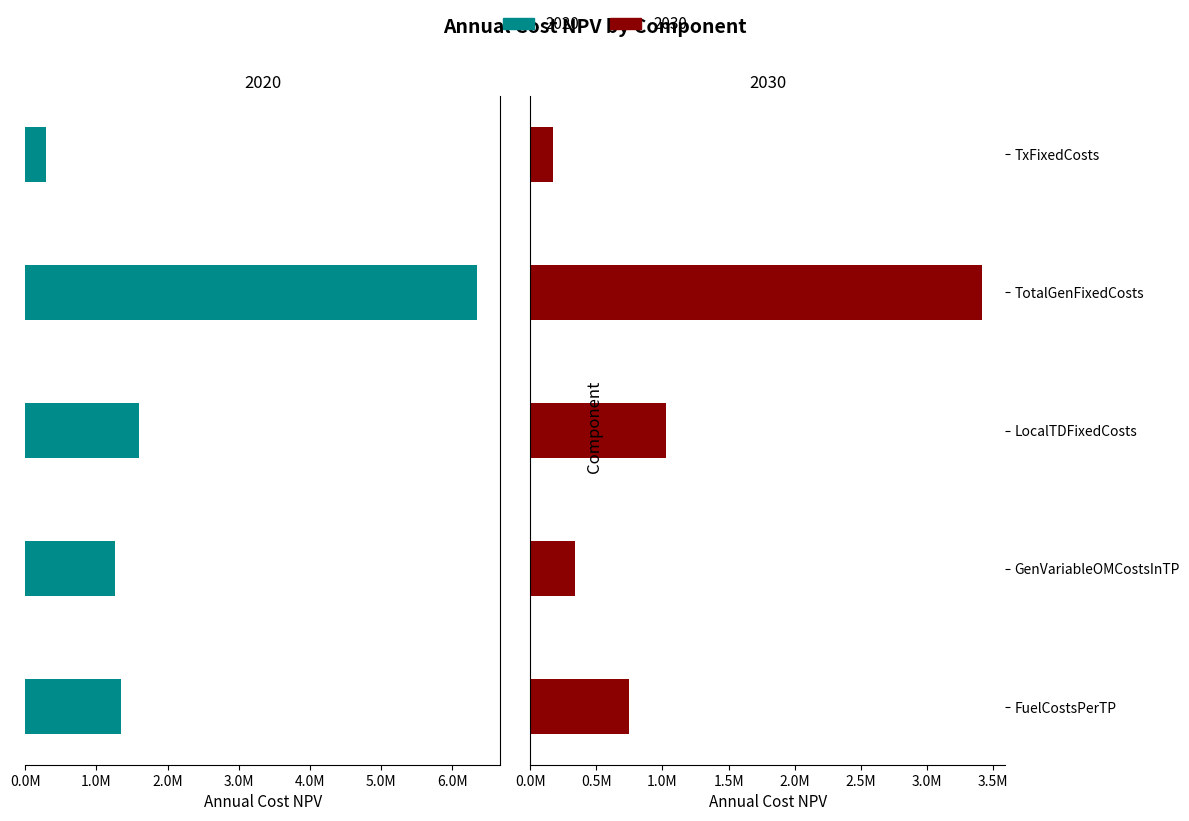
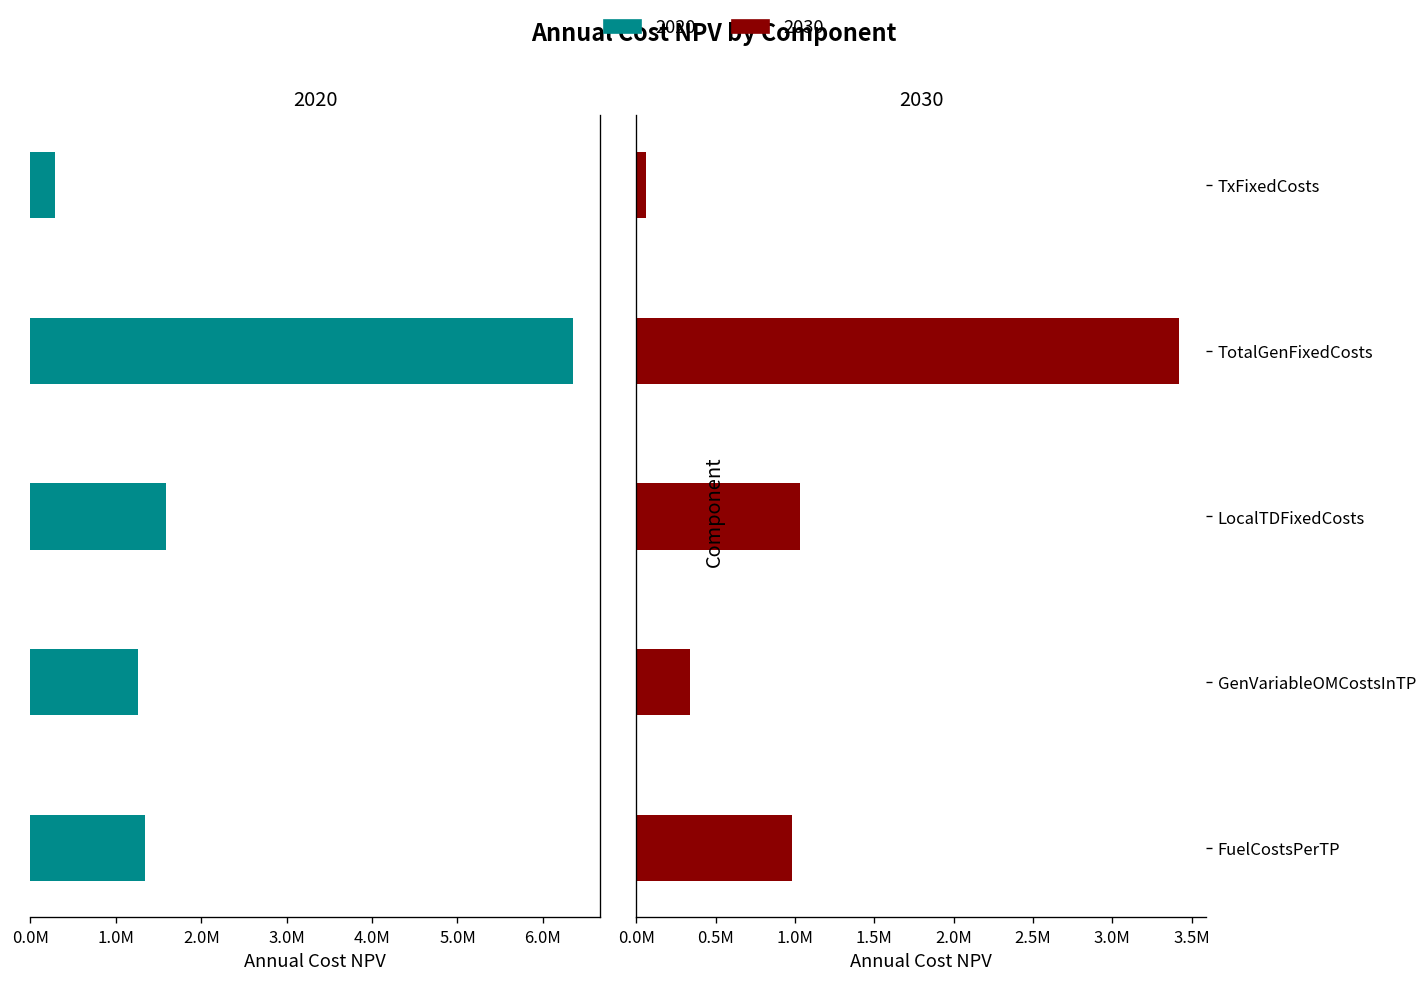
2030, TxFixedCosts: 170000 -> 60000
2030, FuelCostsPerTP: 750000 -> 980000
